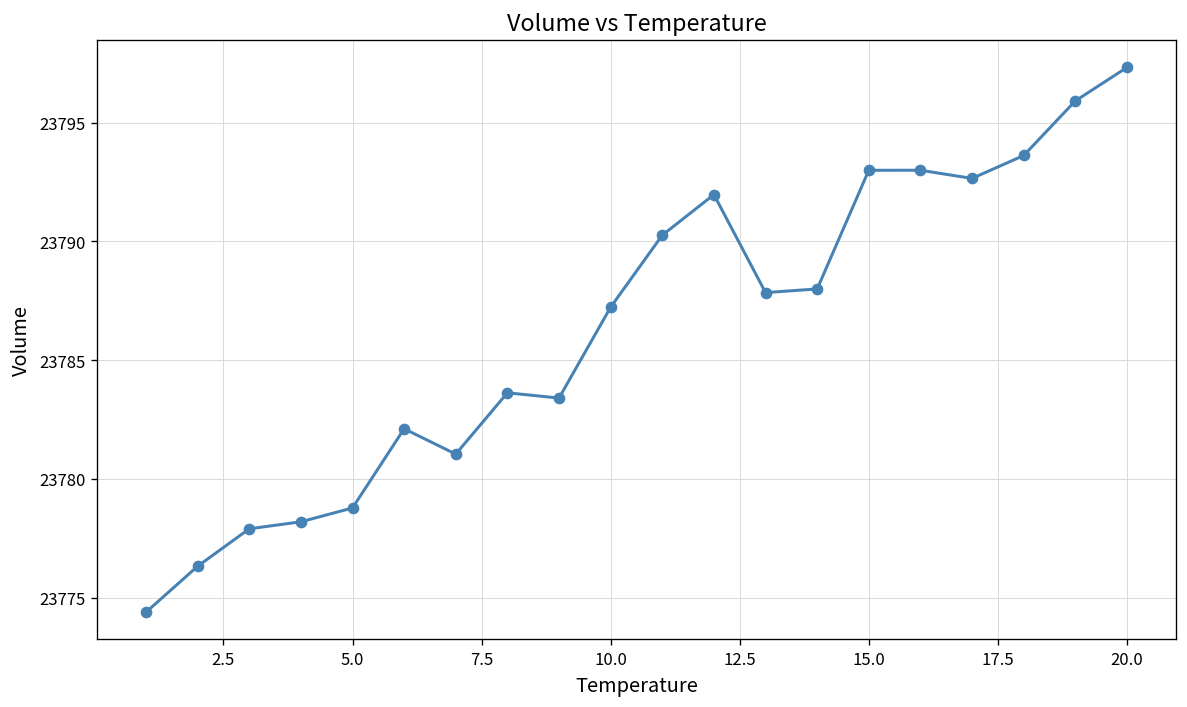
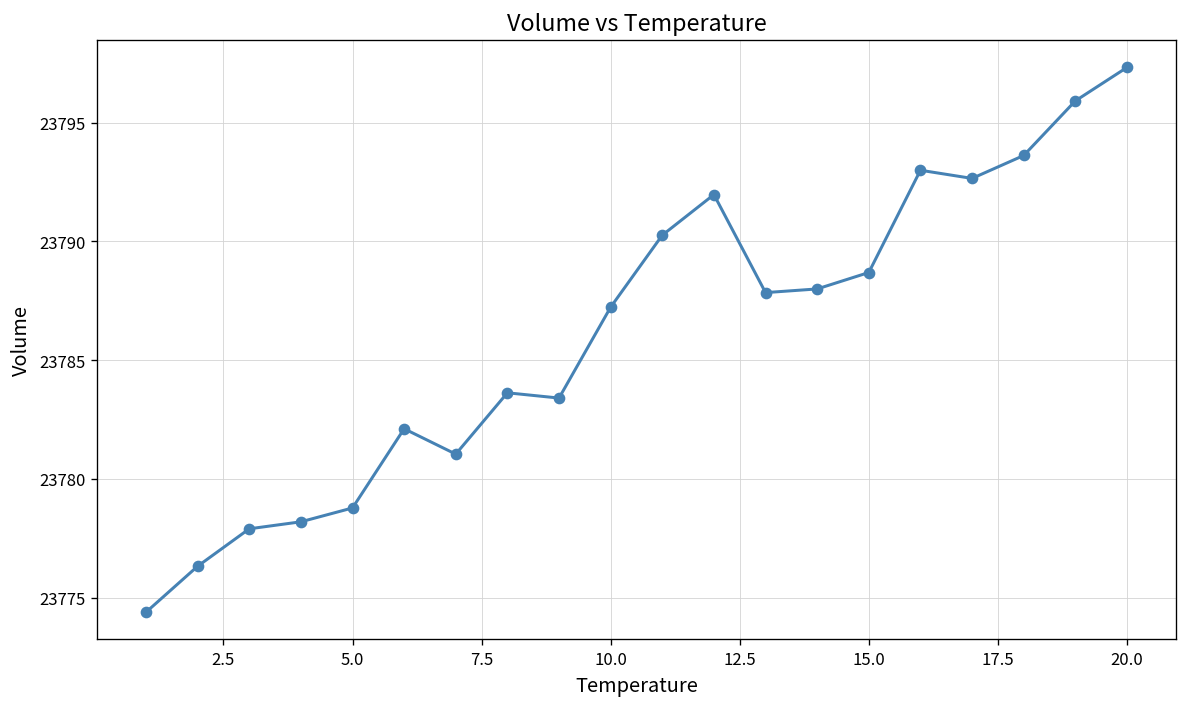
15.0: 23793.0 -> 23788.7
